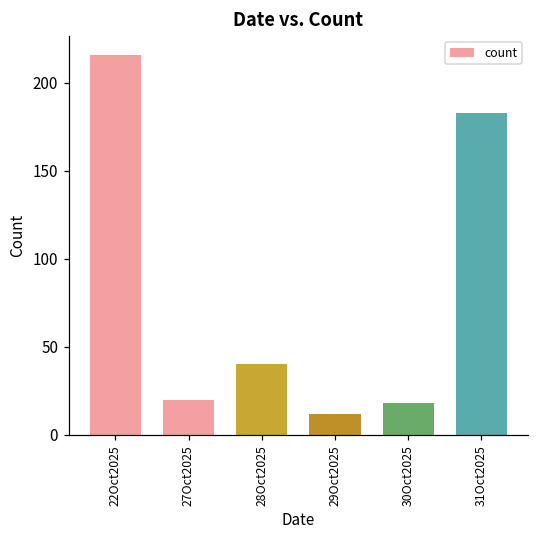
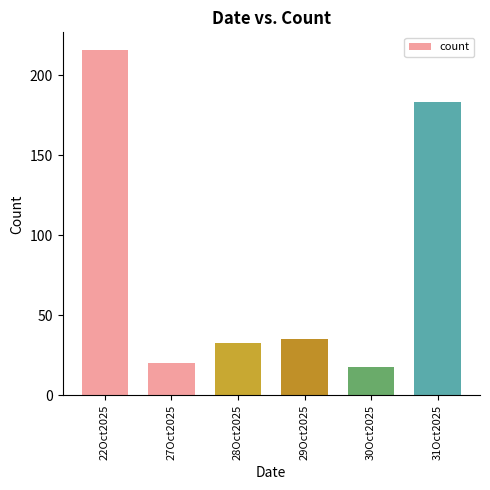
28Oct2025: 40 -> 33
29Oct2025: 12 -> 35
